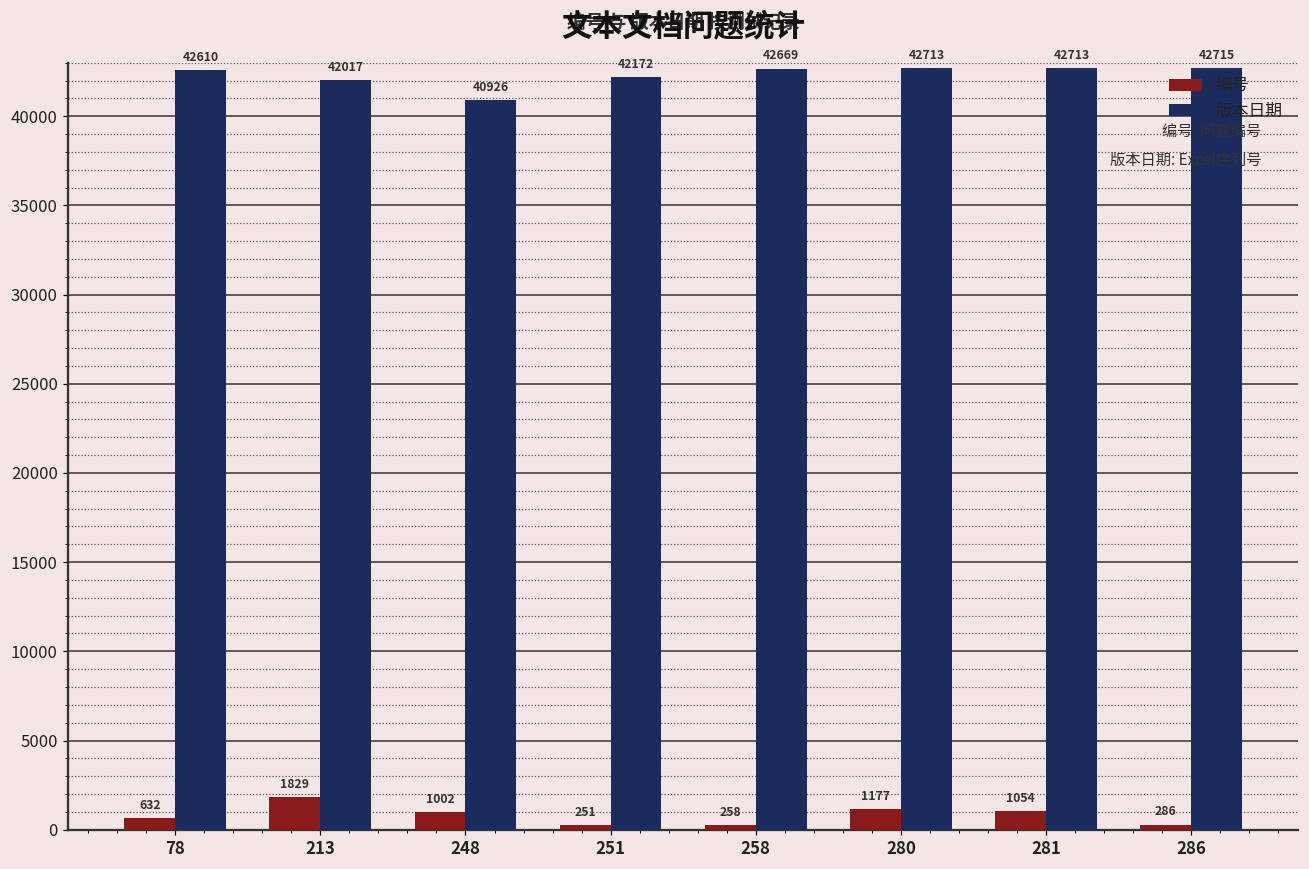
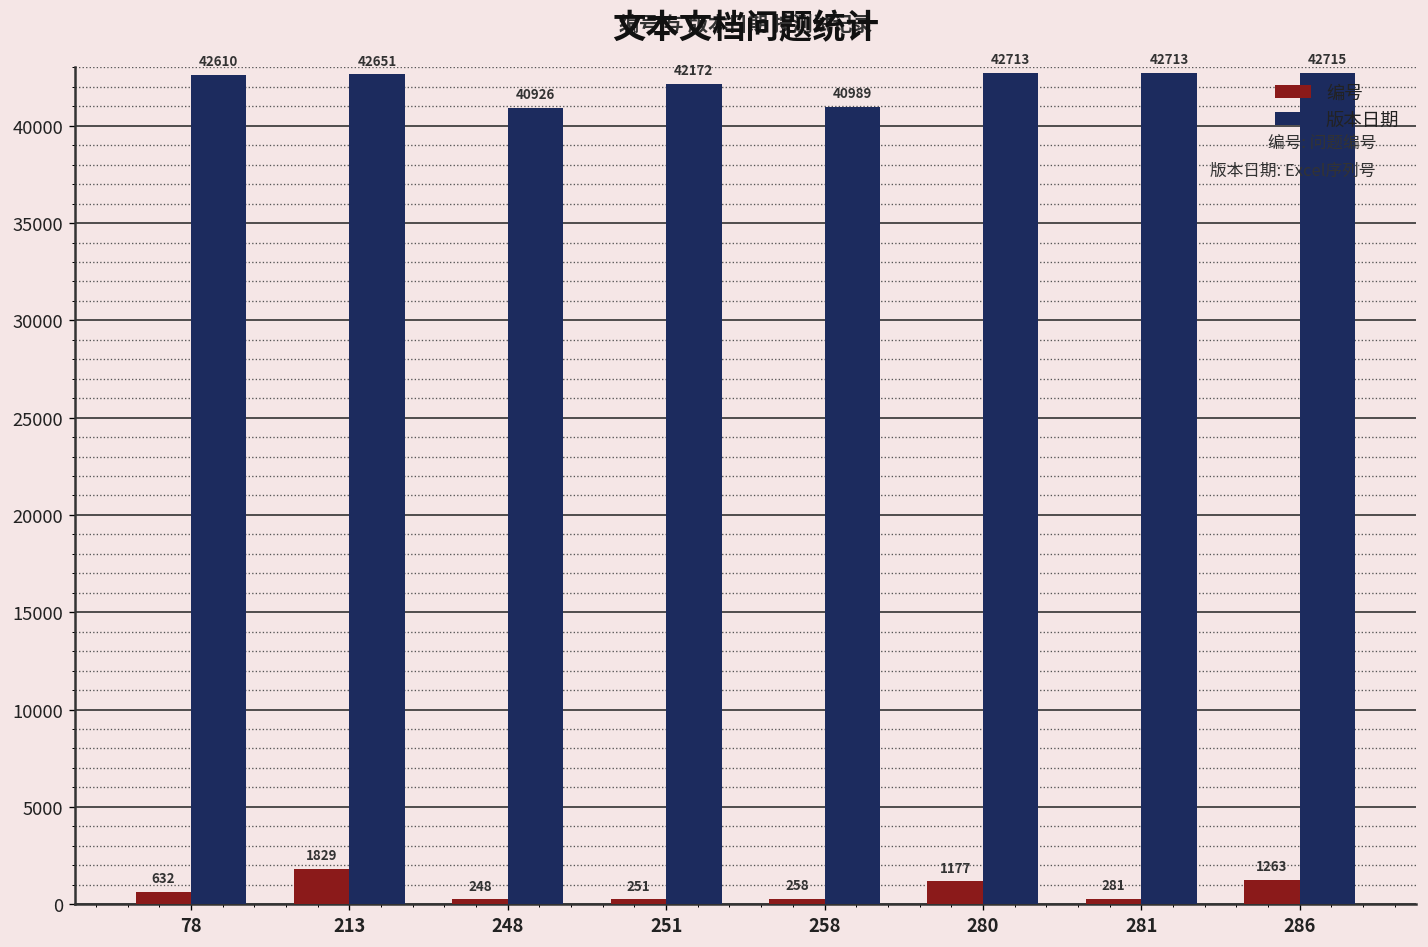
版本日期, 213: 42017 -> 42651
编号, 248: 1002 -> 248
版本日期, 258: 42669 -> 40989
编号, 281: 1054 -> 281
编号, 286: 286 -> 1263
